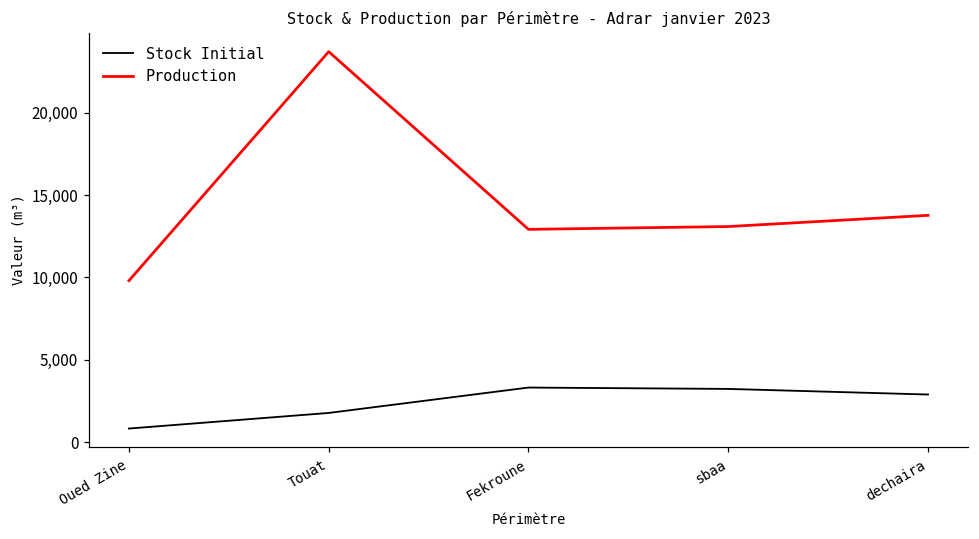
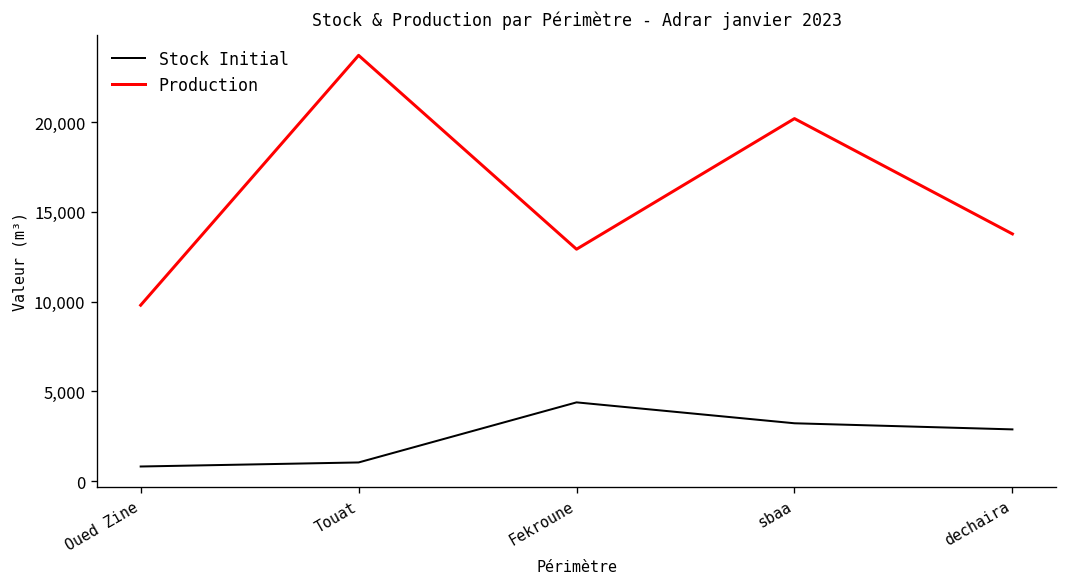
Stock Initial, Touat: 1,800 -> 1,000
Stock Initial, Fekroune: 3,300 -> 4,400
Production, sbaa: 13,100 -> 20,200
